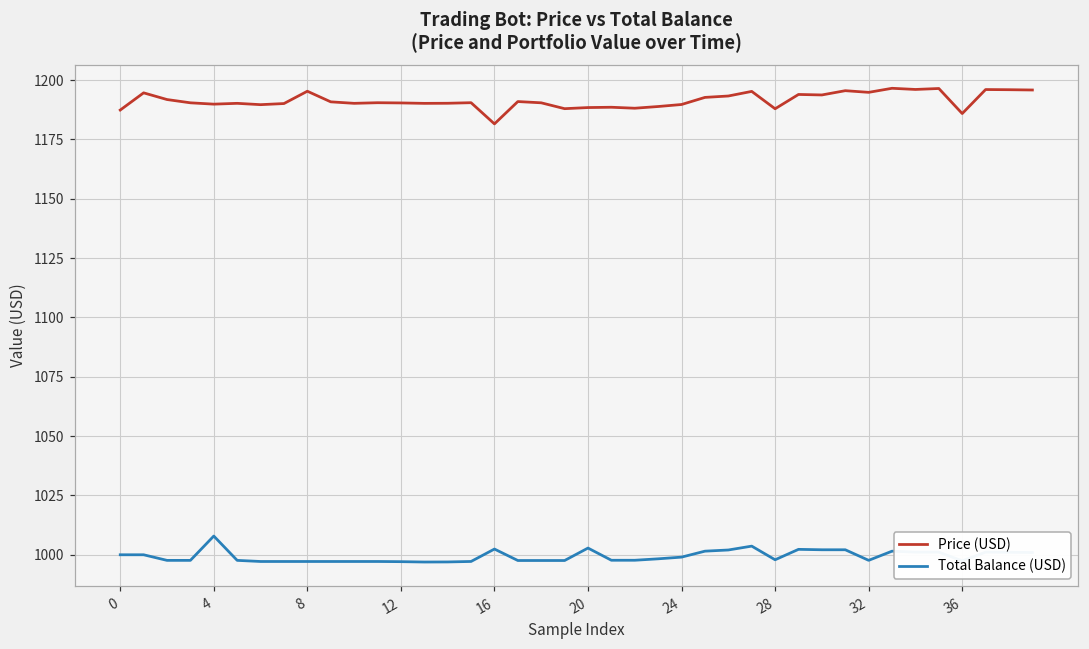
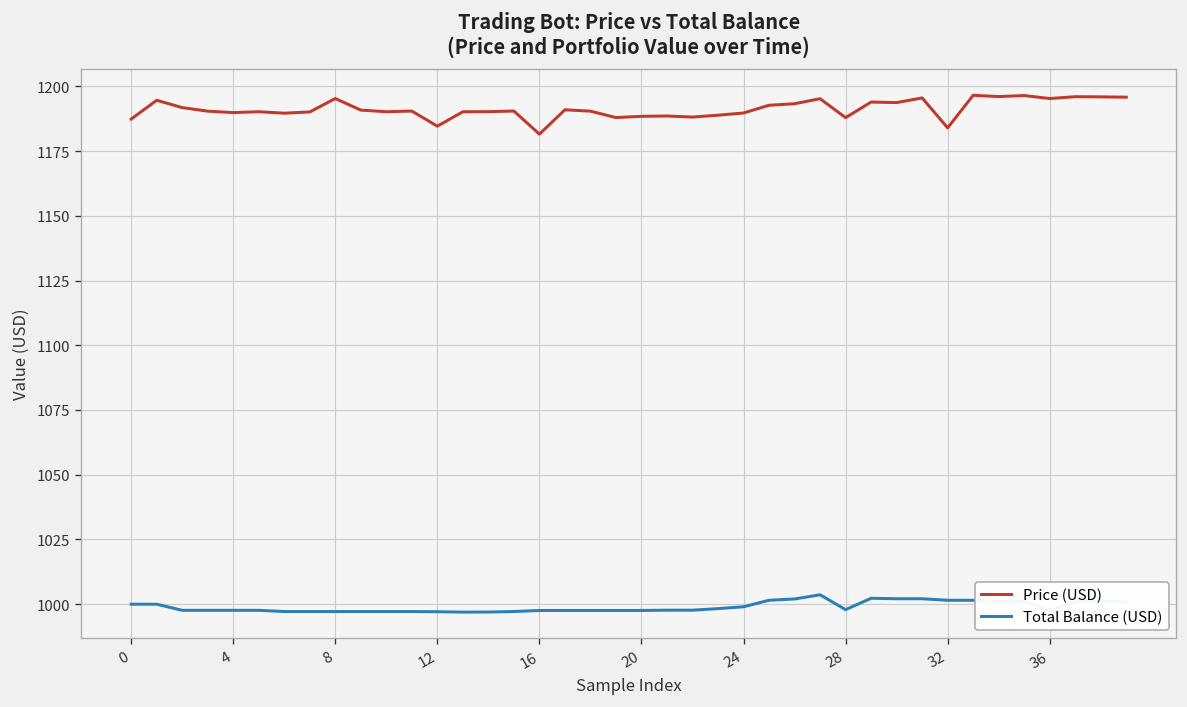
Total Balance (USD), 4: 1008 -> 998
Price (USD), 12: 1190 -> 1185
Total Balance (USD), 16: 1002 -> 998
Total Balance (USD), 20: 1003 -> 998
Price (USD), 32: 1195 -> 1184
Total Balance (USD), 32: 998 -> 1002
Price (USD), 36: 1186 -> 1195
